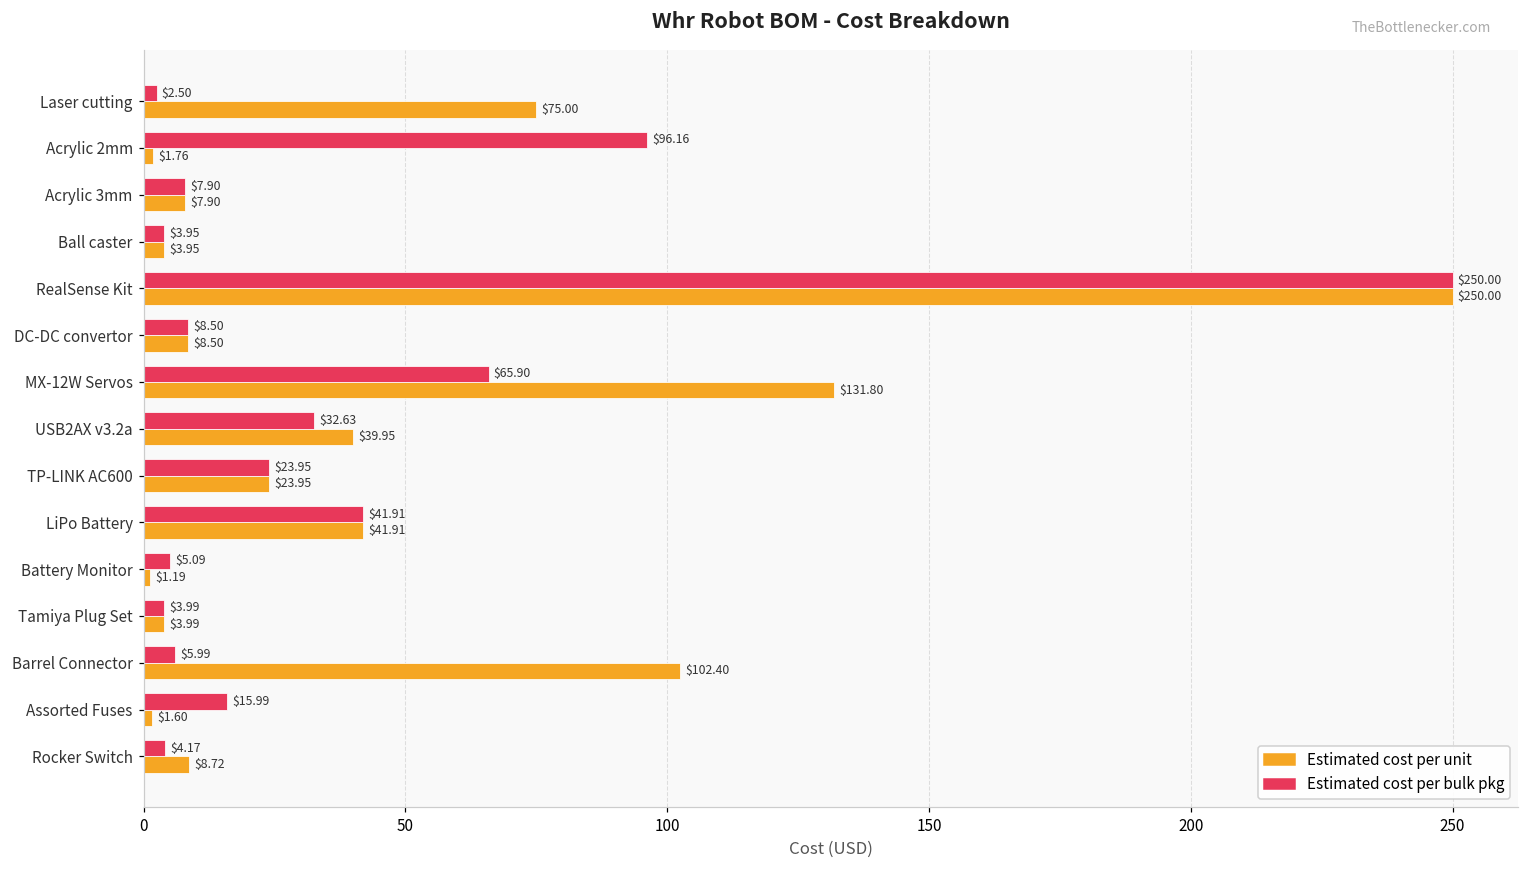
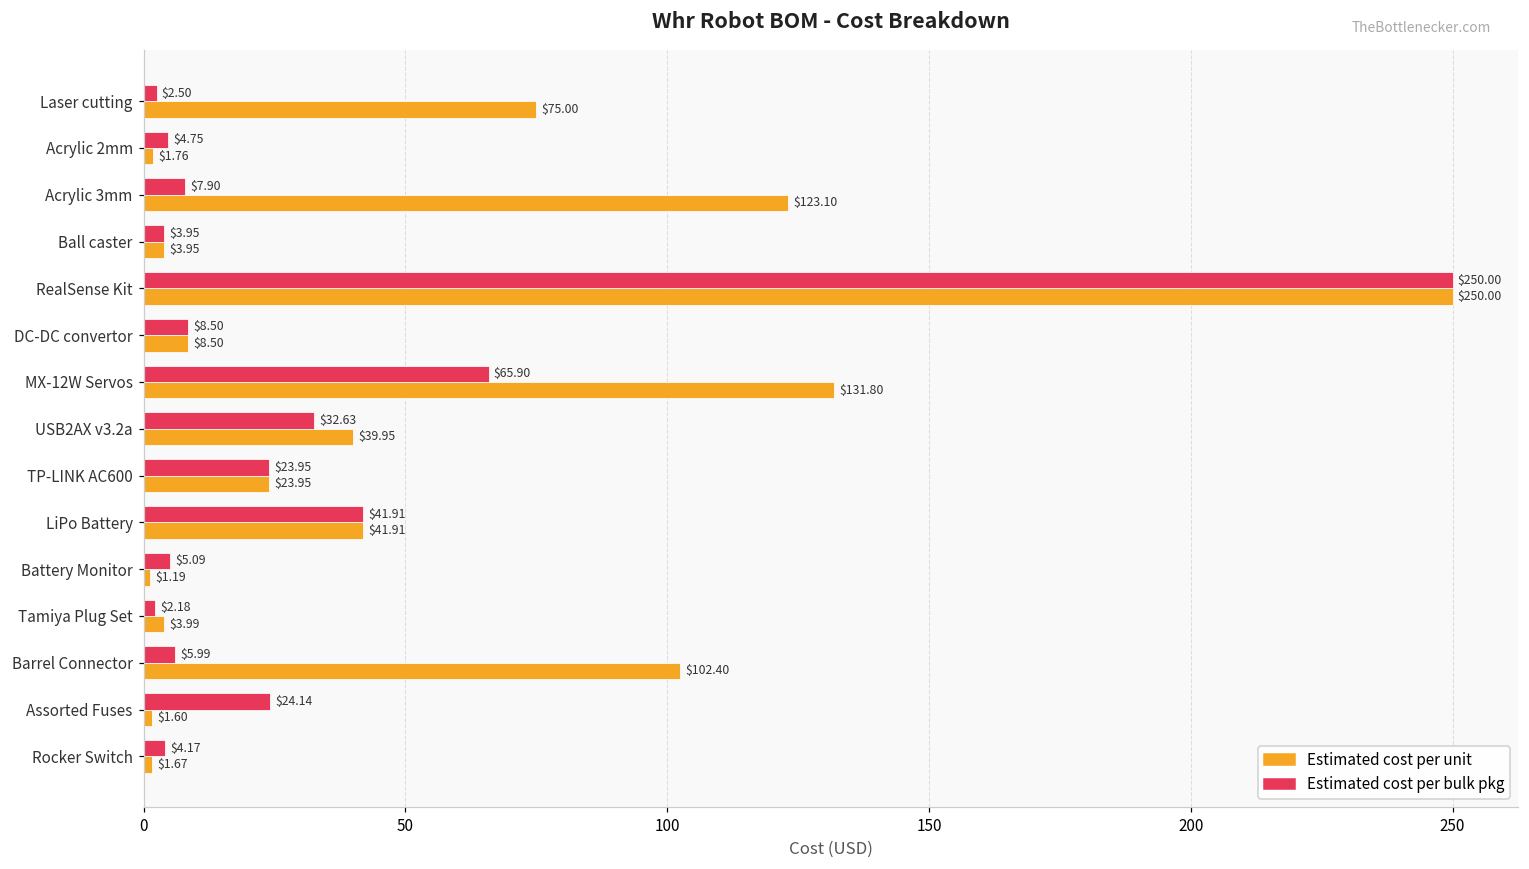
Estimated cost per bulk pkg, Acrylic 2mm: $96.16 -> $4.75
Estimated cost per unit, Acrylic 3mm: $7.90 -> $123.10
Estimated cost per bulk pkg, Tamiya Plug Set: $3.99 -> $2.18
Estimated cost per bulk pkg, Assorted Fuses: $15.99 -> $24.14
Estimated cost per unit, Rocker Switch: $8.72 -> $1.67
